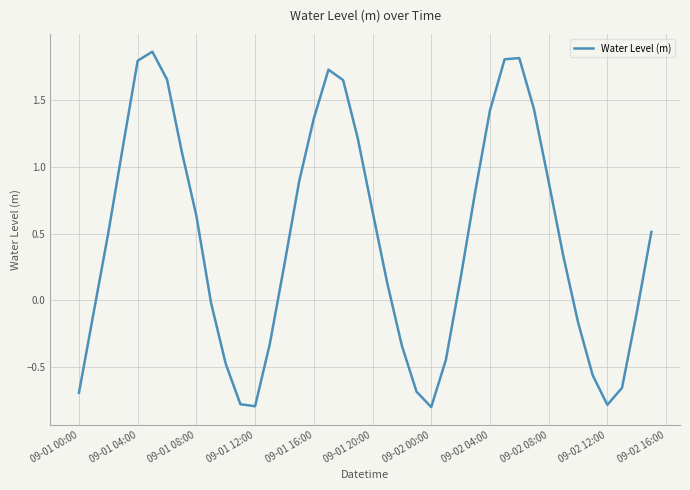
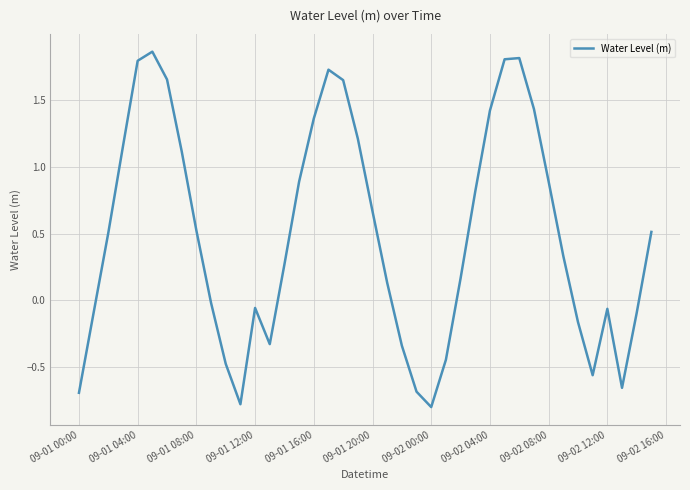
09-01 08:00: 0.63 -> 0.52
09-01 12:00: -0.80 -> -0.06
09-02 12:00: -0.79 -> -0.07
